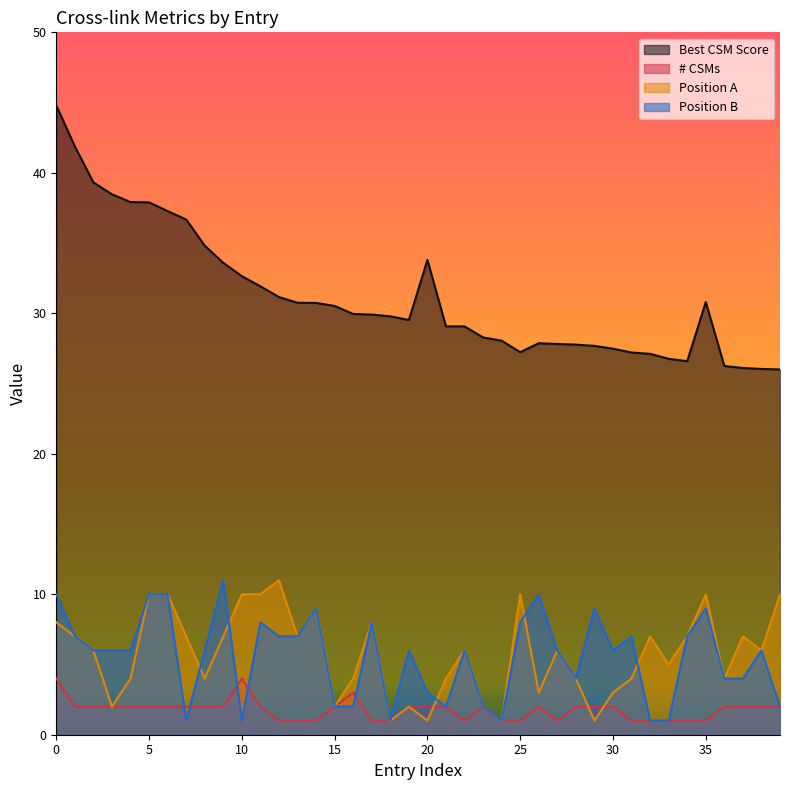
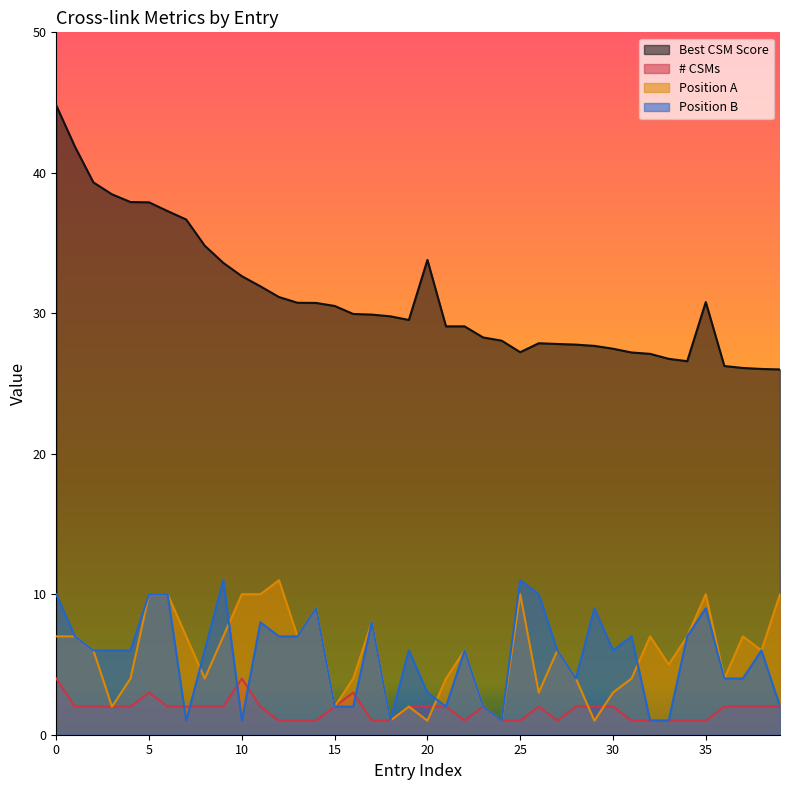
Position A, 0: 8 -> 7
# CSMs, 5: 2 -> 3
Position B, 25: 8 -> 11
